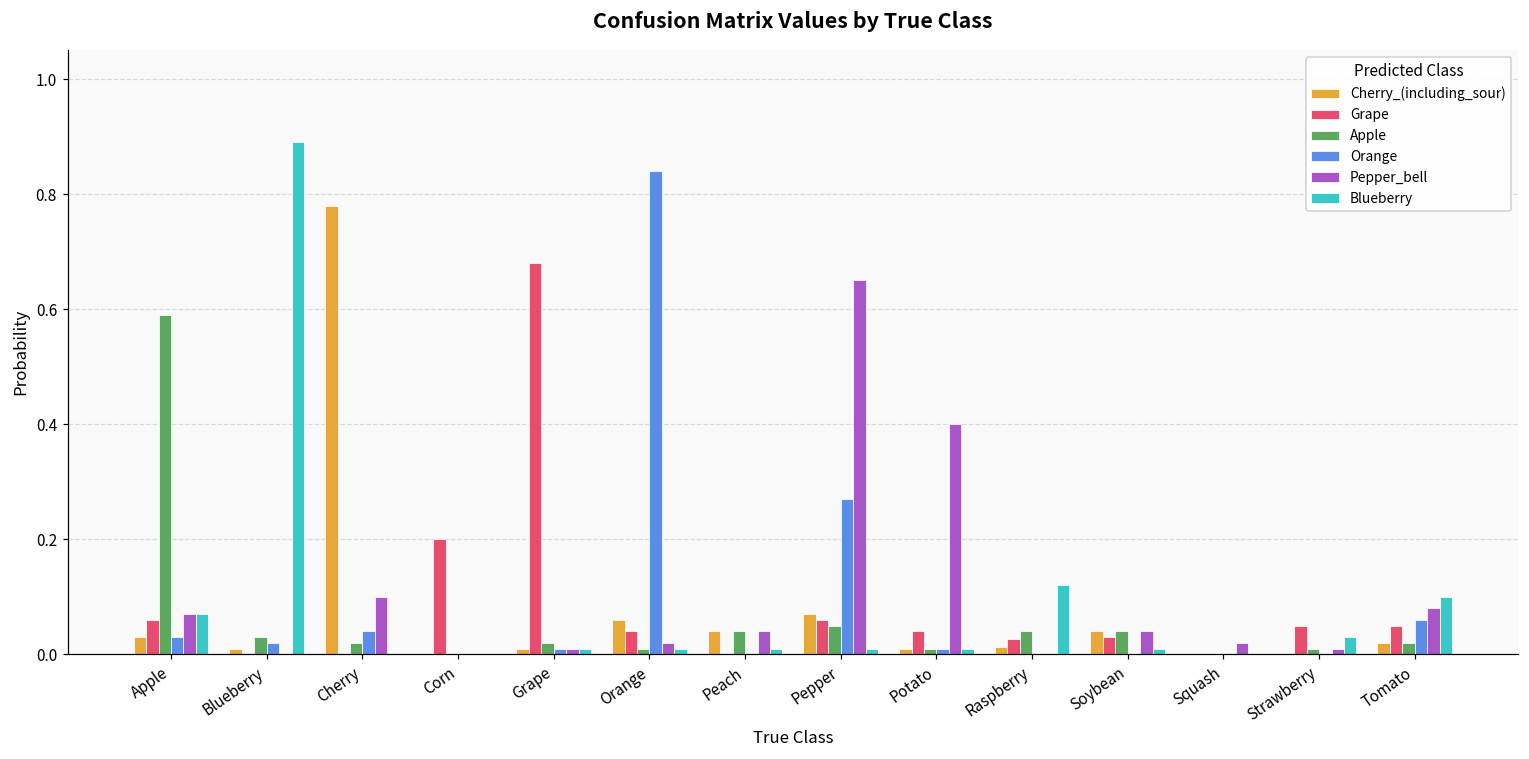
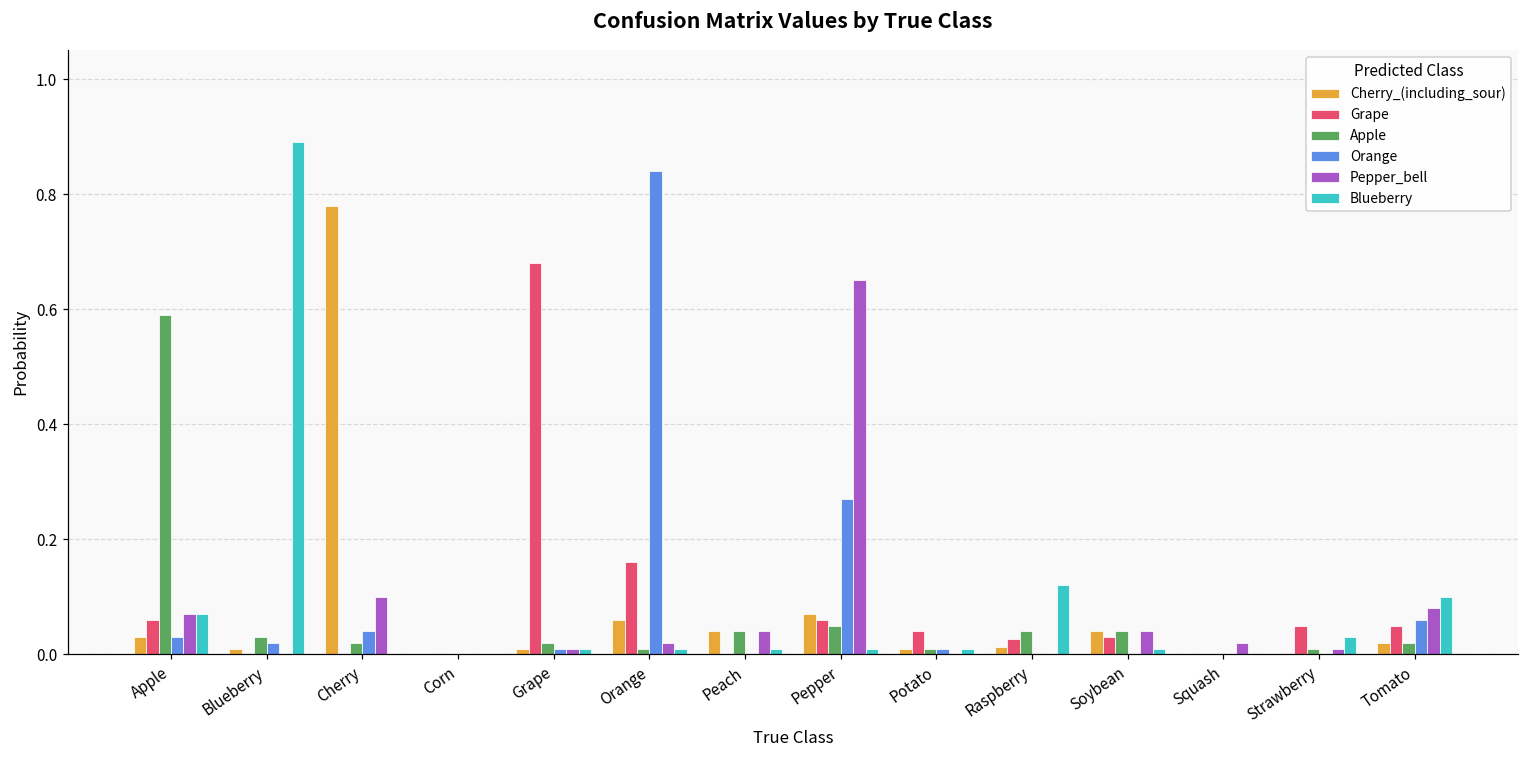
Grape, Corn: 0.2 -> 0.0
Grape, Orange: 0.04 -> 0.16
Pepper_bell, Potato: 0.4 -> 0.0
